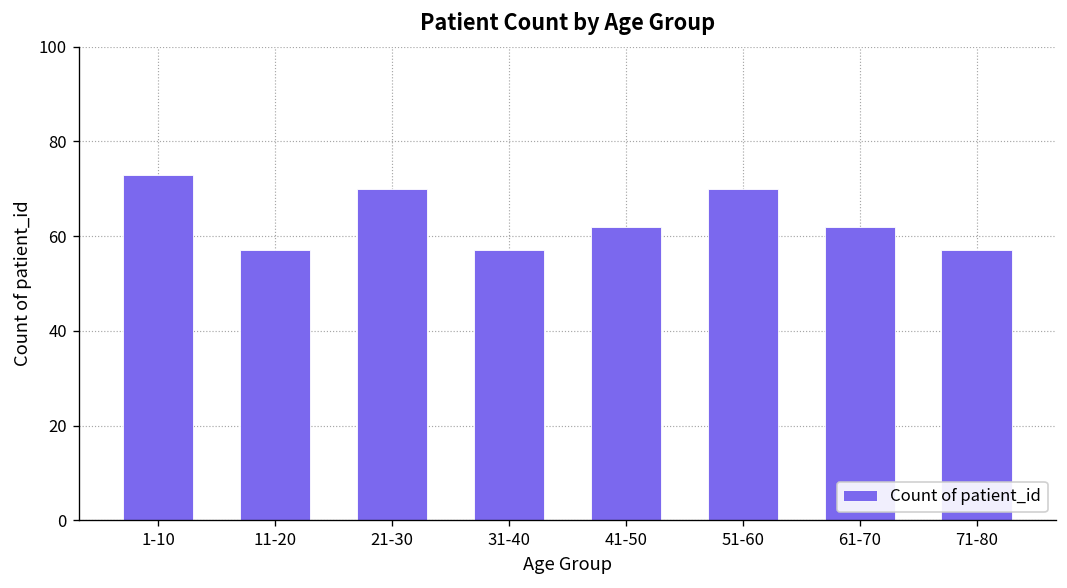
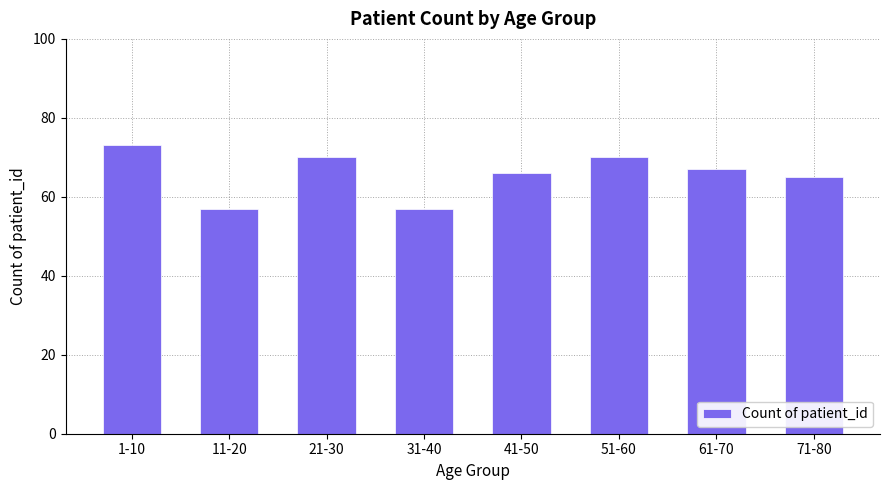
41-50: 62 -> 66
61-70: 62 -> 67
71-80: 57 -> 65
